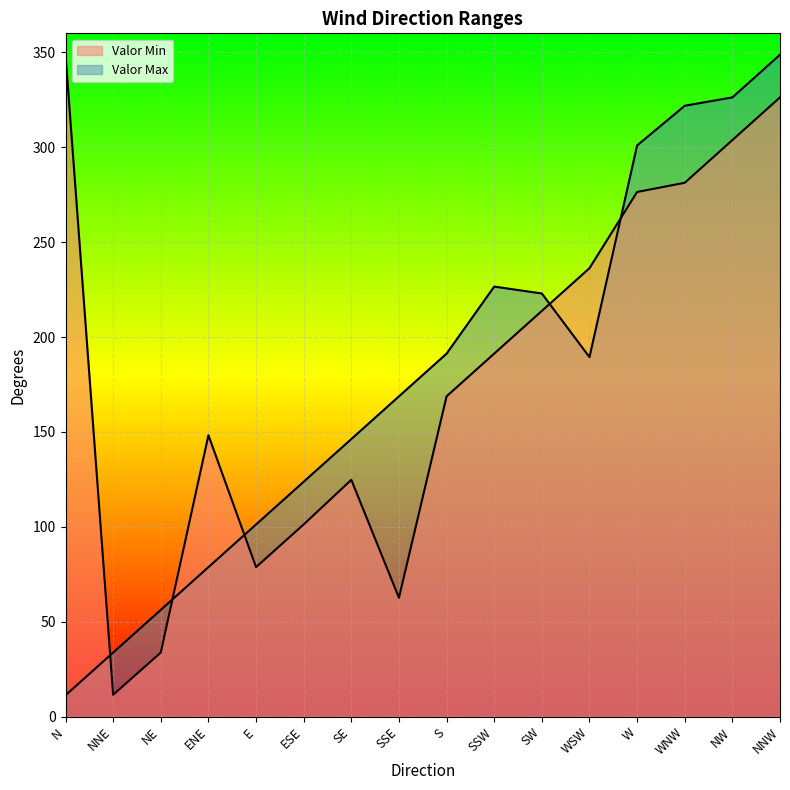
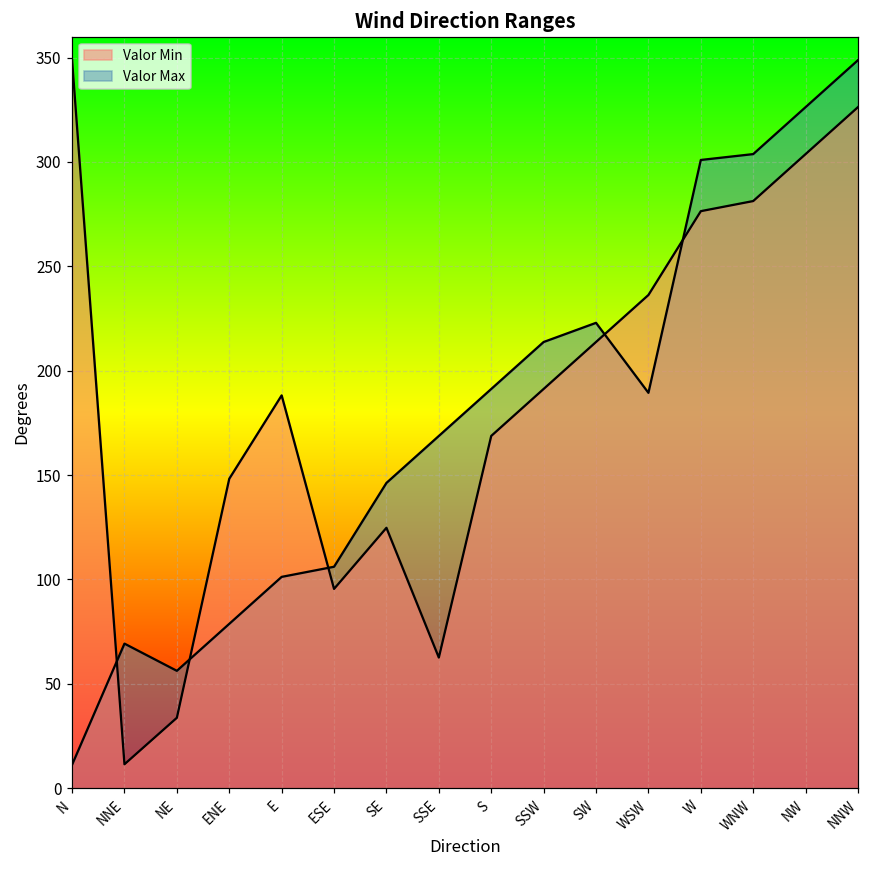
Valor Max, NNE: 34 -> 69
Valor Min, E: 79 -> 188
Valor Min, ESE: 101 -> 95
Valor Max, ESE: 124 -> 106
Valor Max, SSW: 227 -> 214
Valor Max, WNW: 322 -> 304
